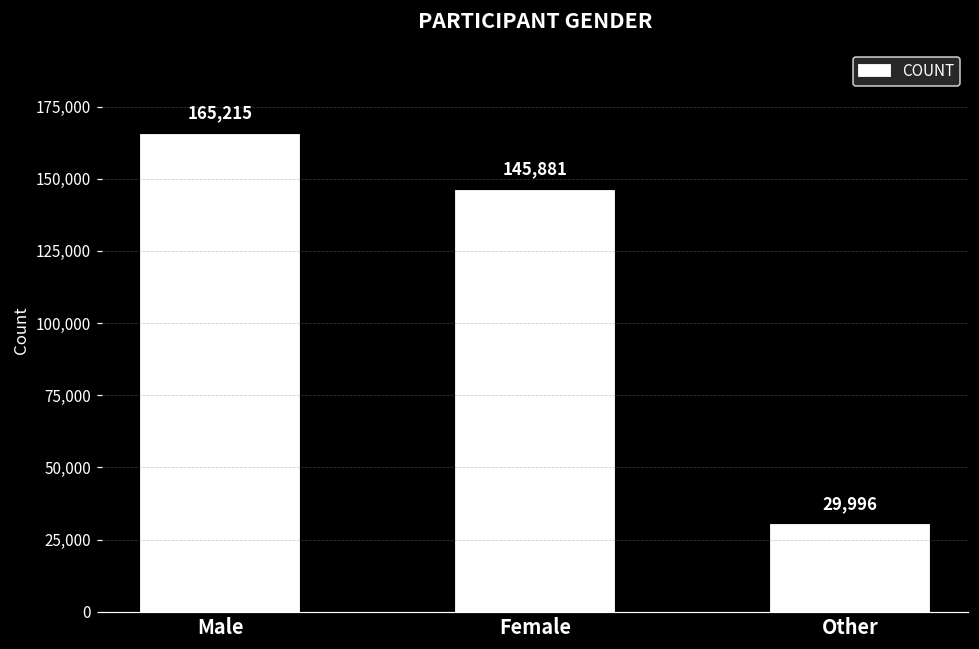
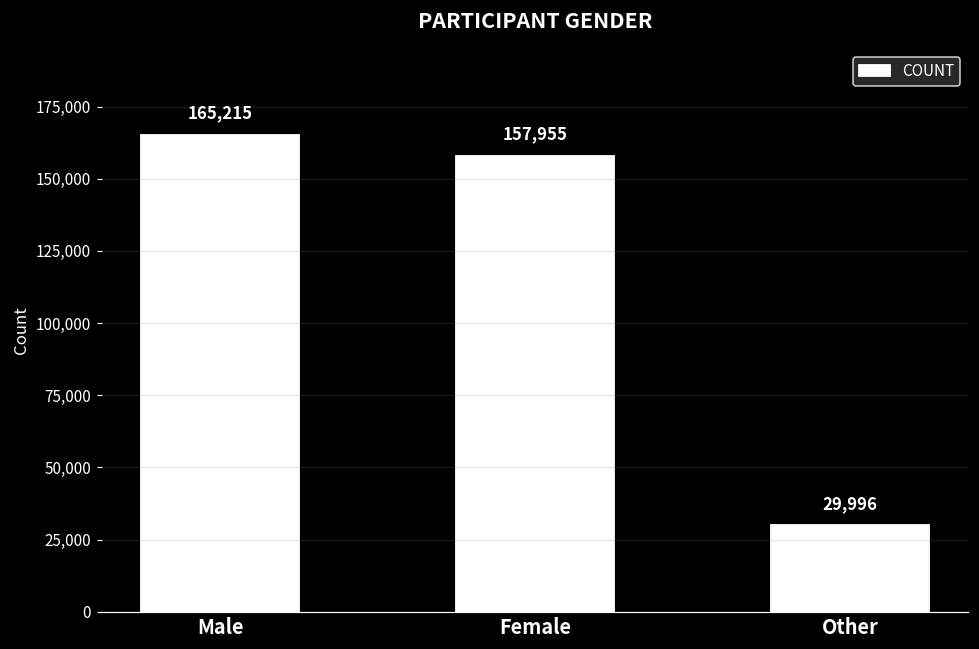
Female: 145,881 -> 157,955
